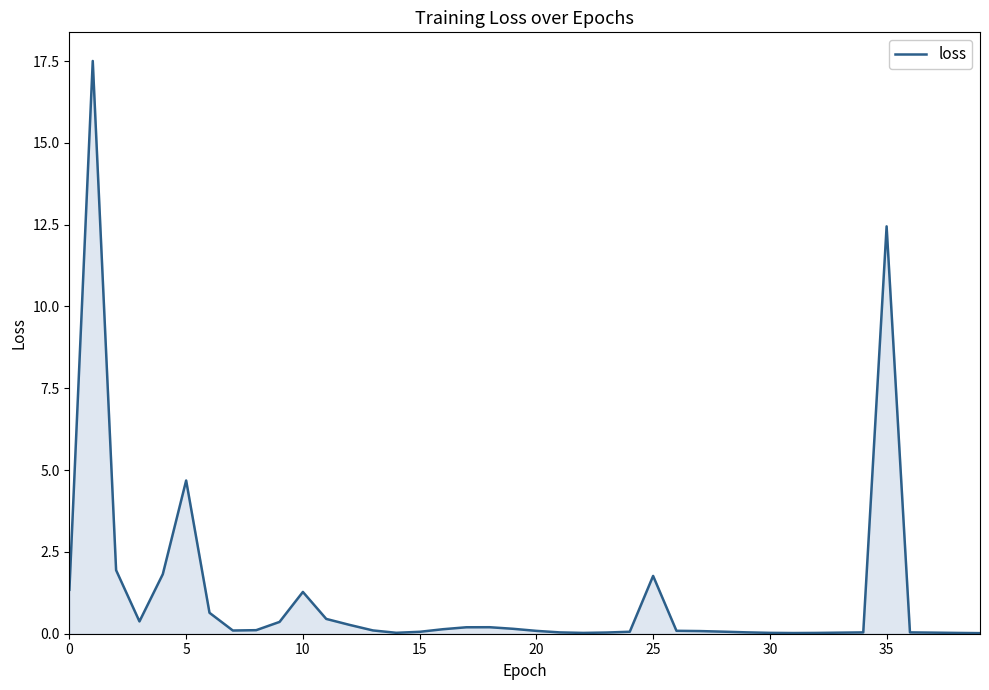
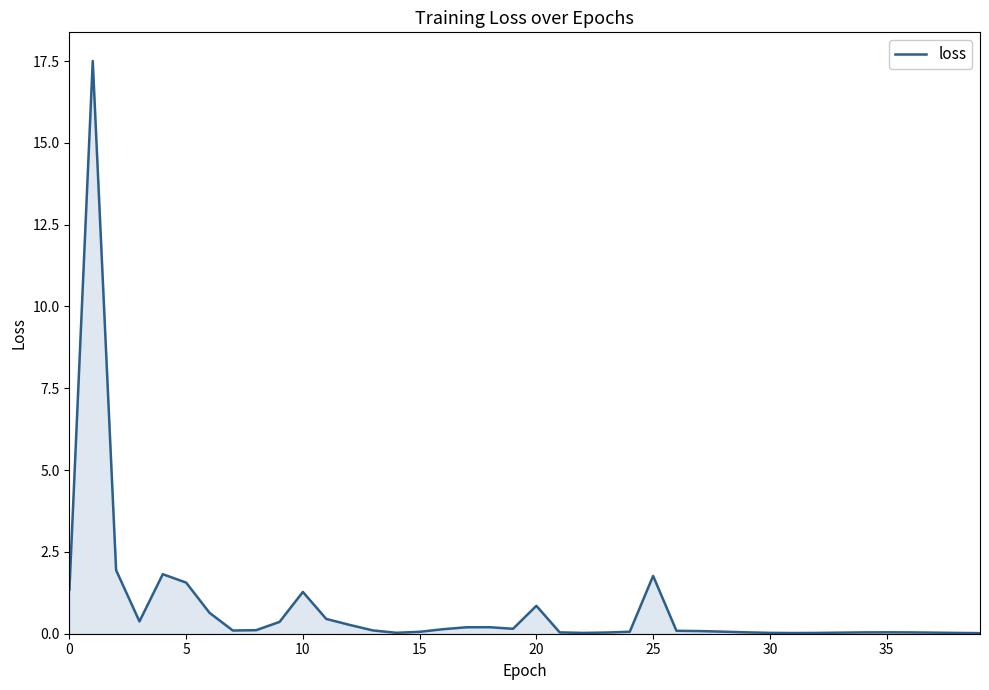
5: 4.7 -> 1.6
20: 0.1 -> 0.9
35: 12.4 -> 0.0
